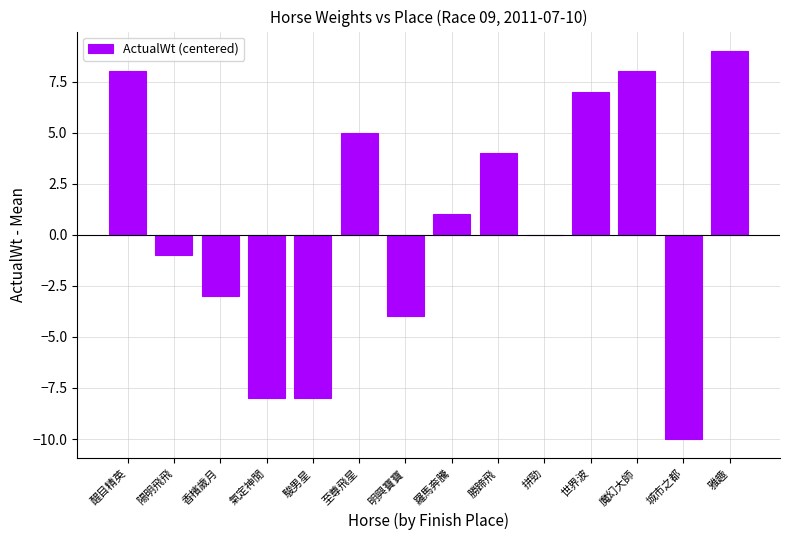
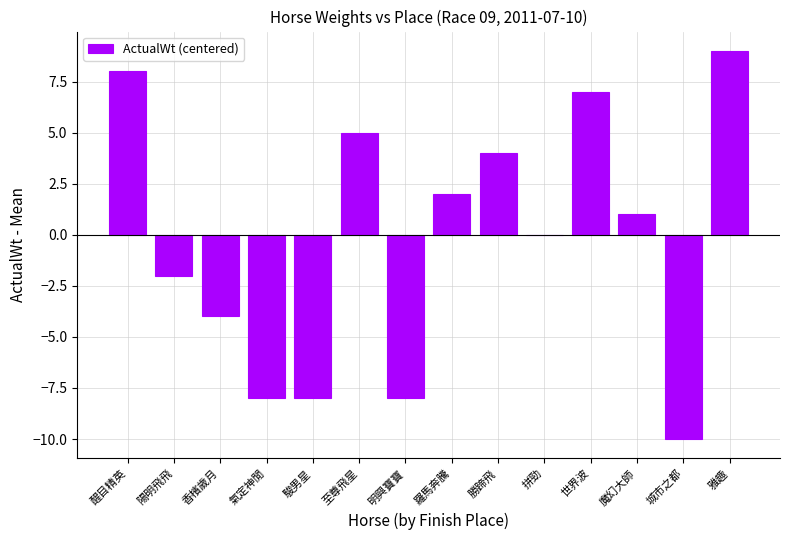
陽明飛飛: -1.0 -> -2.0
香檳歲月: -3.0 -> -4.0
明興寶寶: -4.0 -> -8.0
羅馬奔騰: 1.0 -> 2.0
魔幻大師: 8.0 -> 1.0
